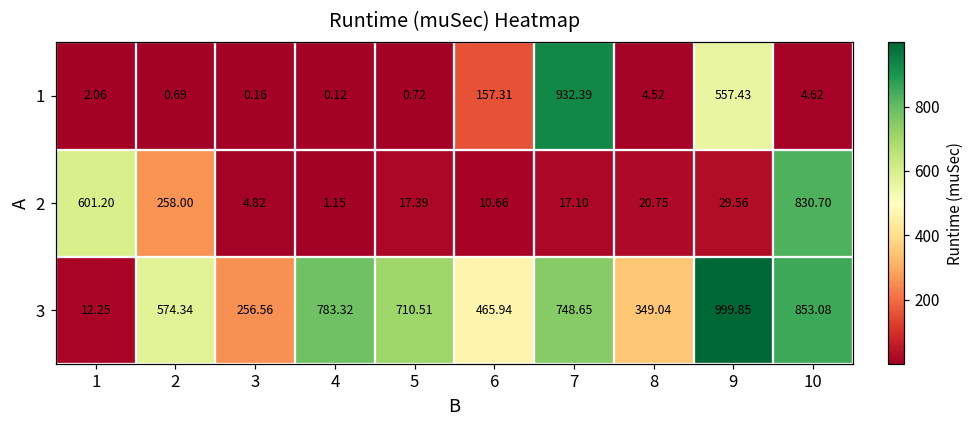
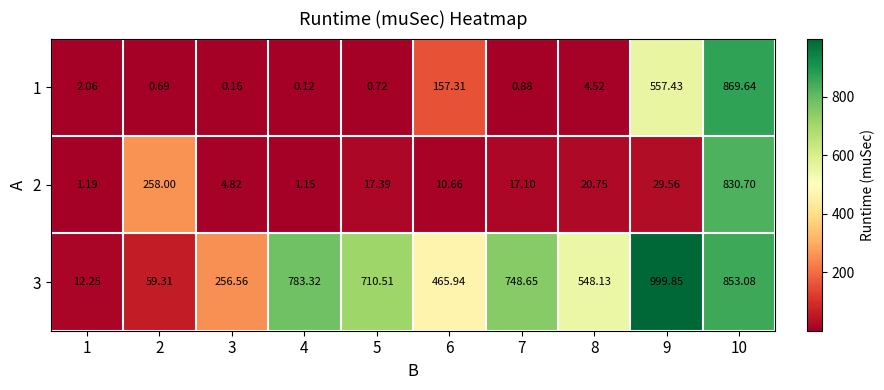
1, 7: 932.39 -> 0.88
1, 10: 4.62 -> 869.64
2, 1: 601.20 -> 1.19
3, 2: 574.34 -> 59.31
3, 8: 349.04 -> 548.13
